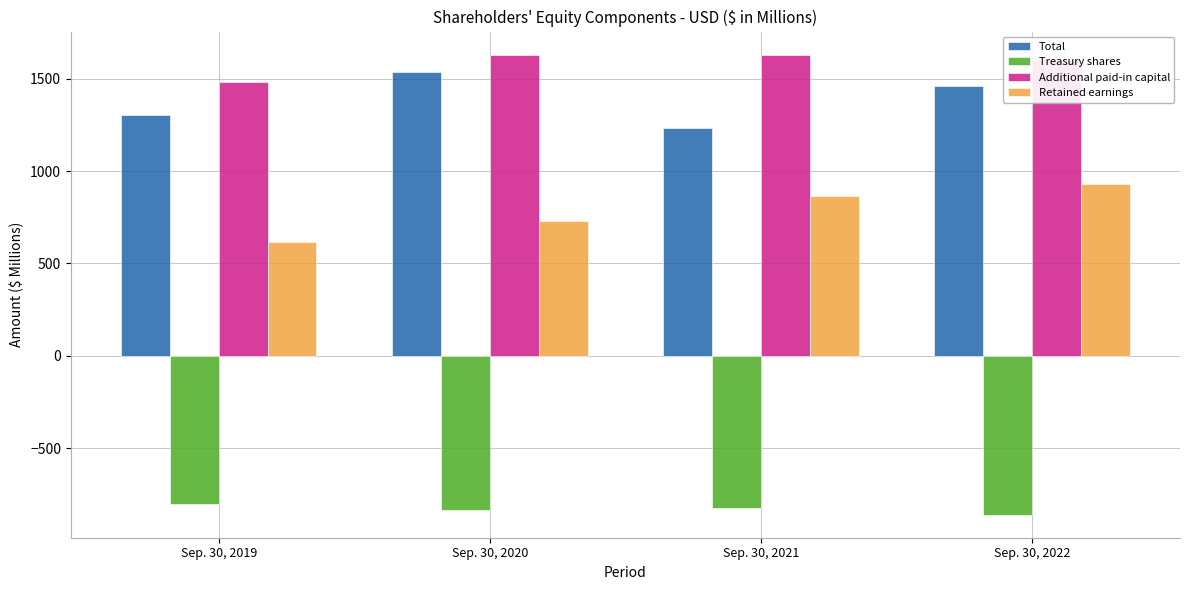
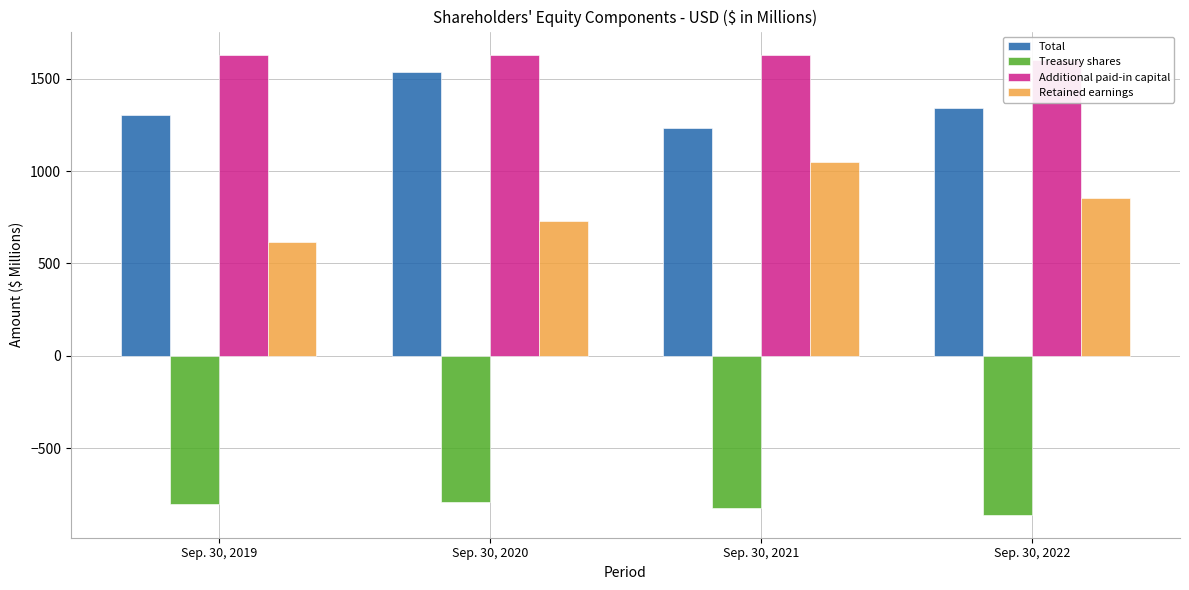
Additional paid-in capital, Sep. 30, 2019: 1490 -> 1630
Treasury shares, Sep. 30, 2020: -830 -> -790
Retained earnings, Sep. 30, 2021: 870 -> 1050
Total, Sep. 30, 2022: 1460 -> 1340
Retained earnings, Sep. 30, 2022: 930 -> 860
